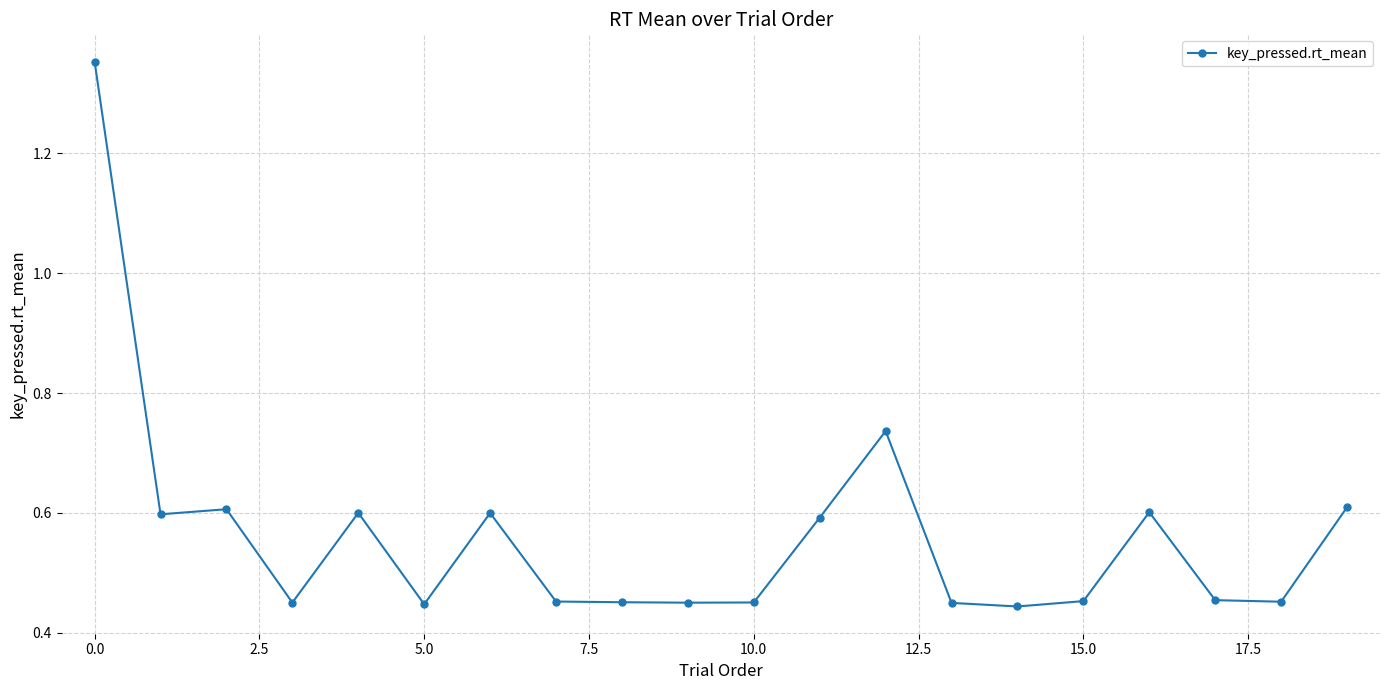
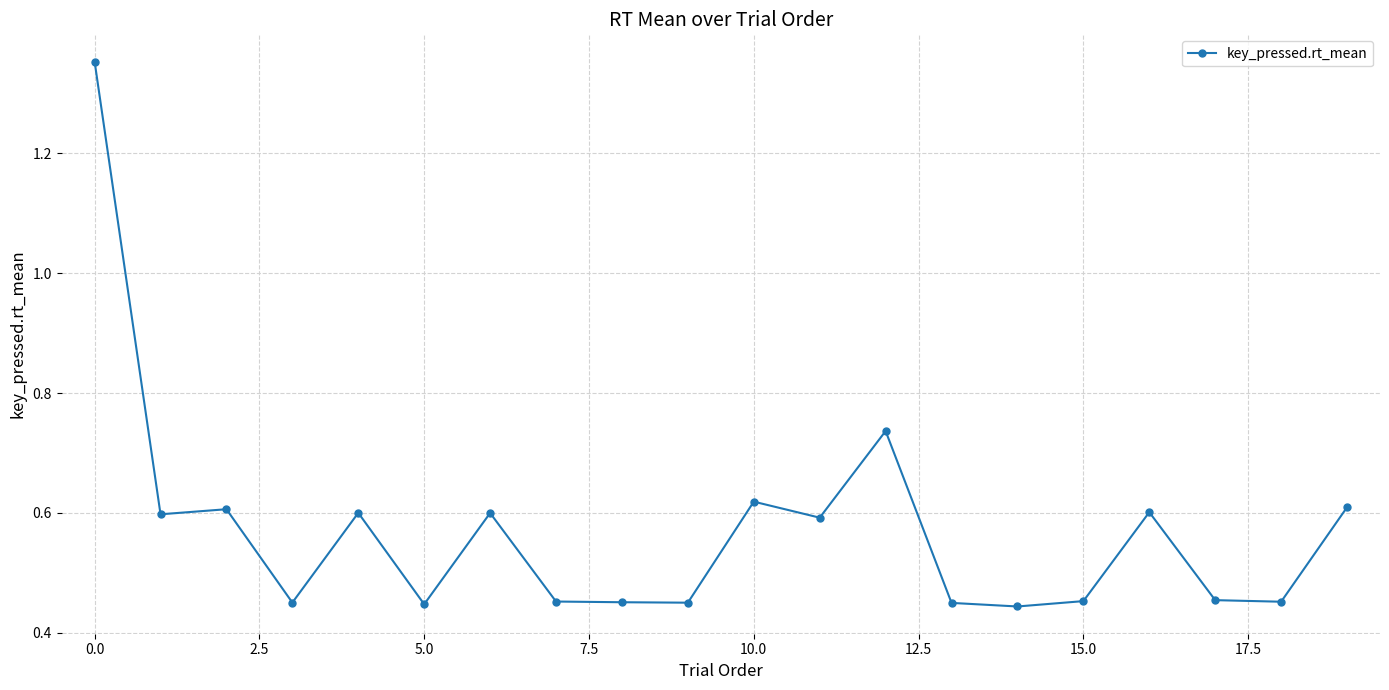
10.0: 0.45 -> 0.62
